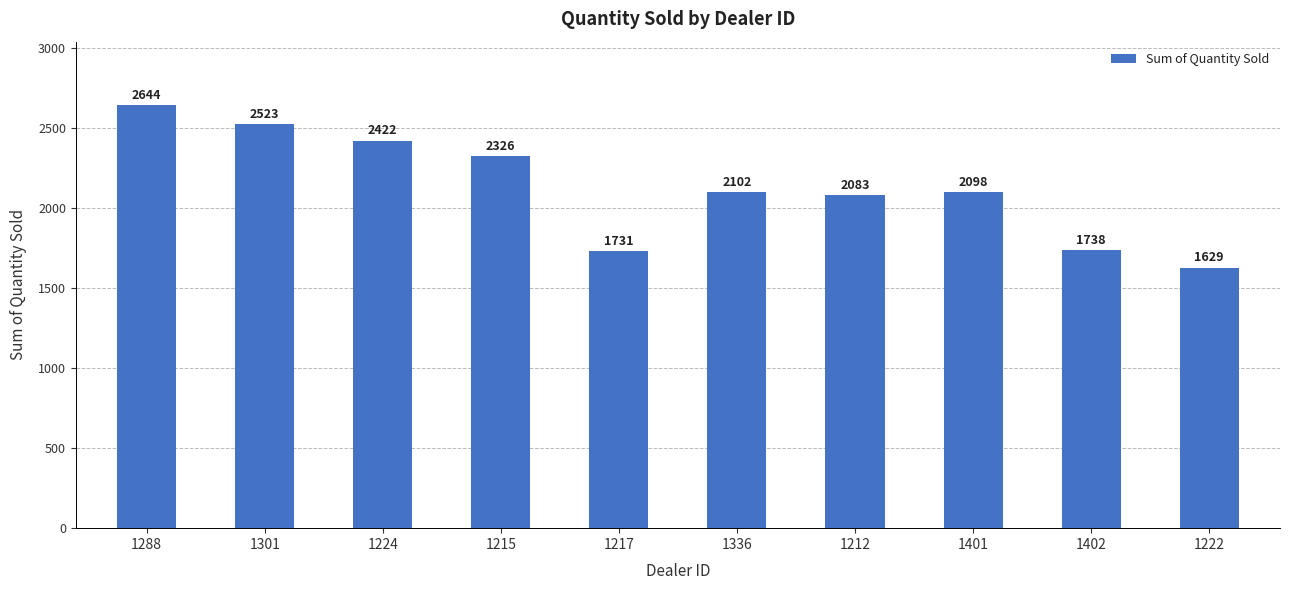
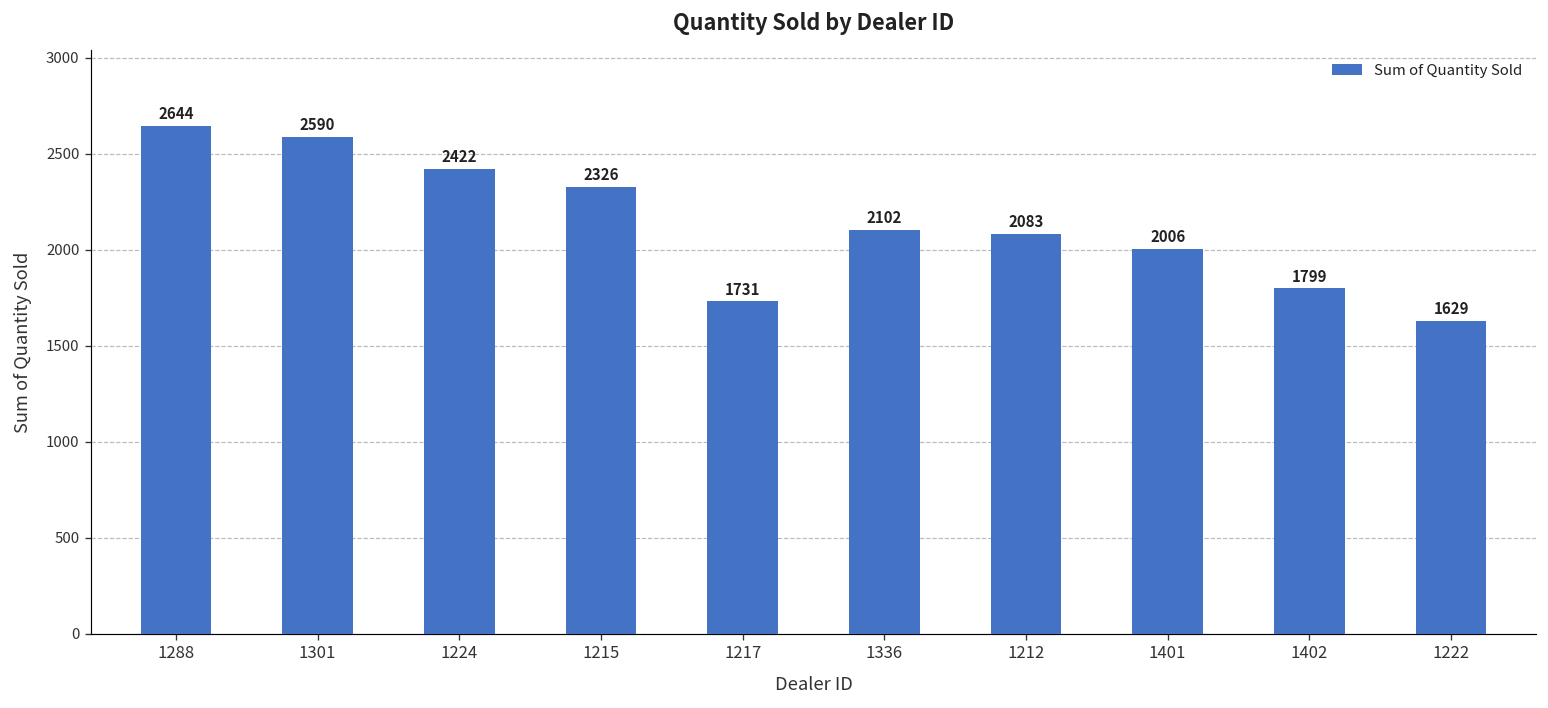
1301: 2523 -> 2590
1401: 2098 -> 2006
1402: 1738 -> 1799
